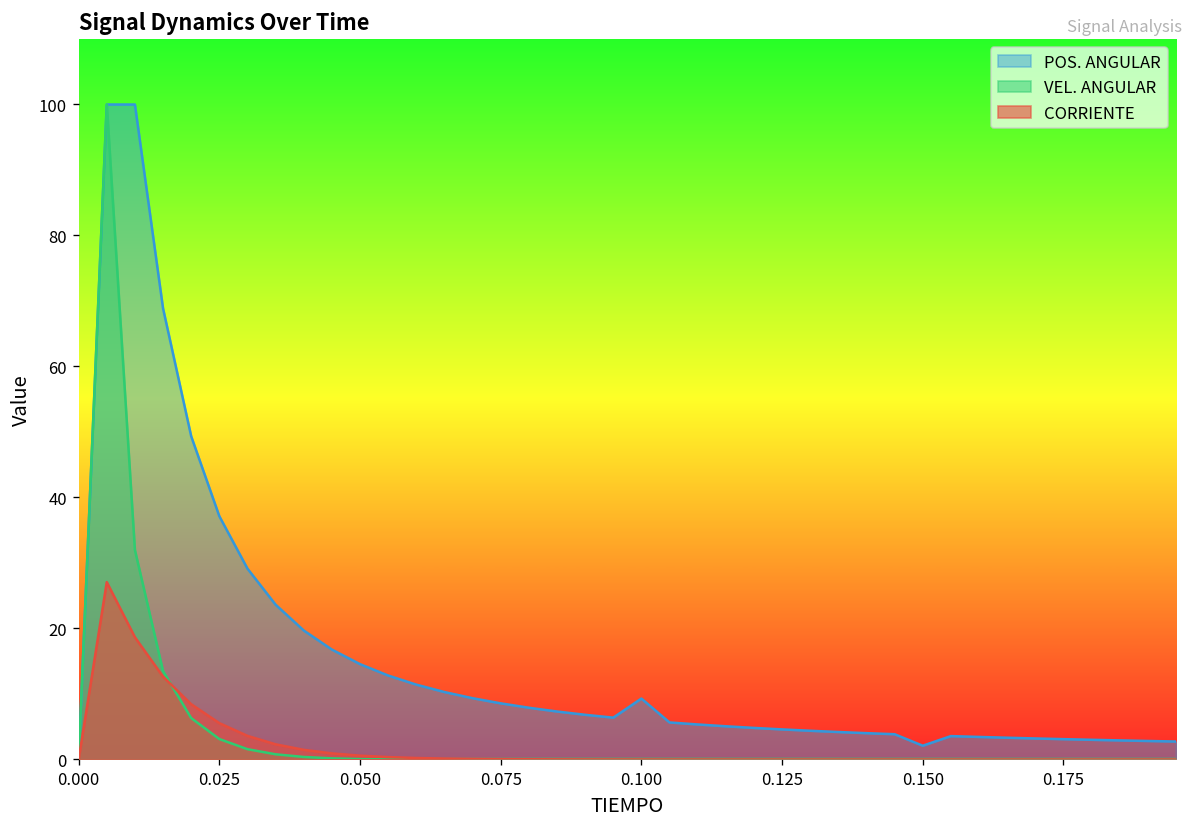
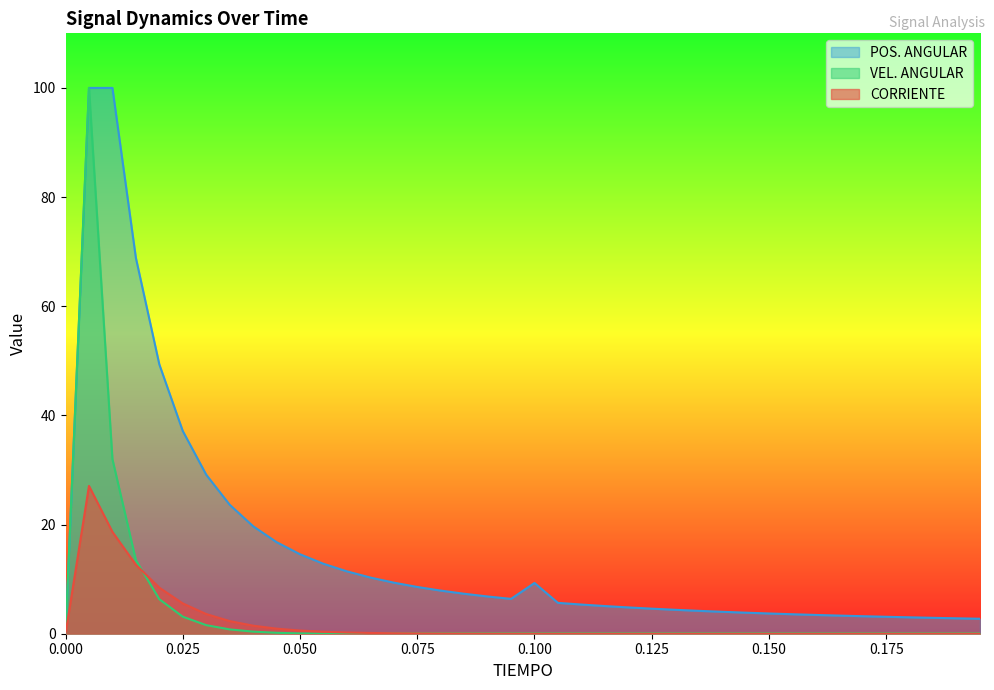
POS. ANGULAR, 0.150: 2 -> 4
